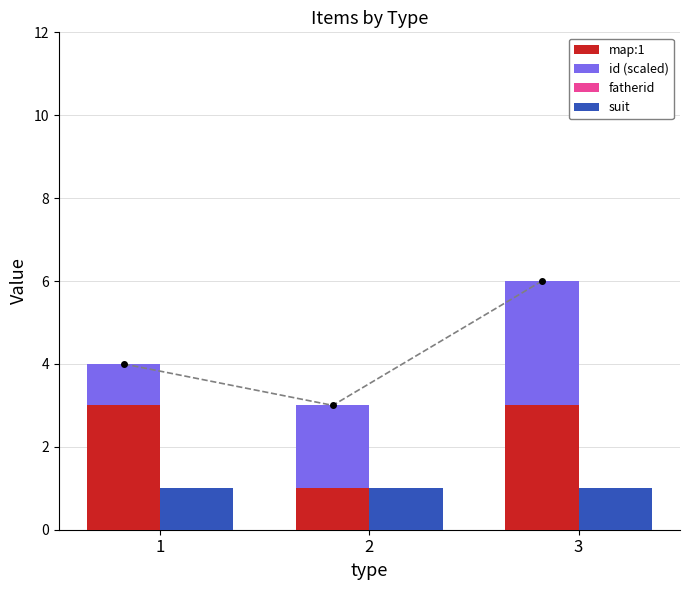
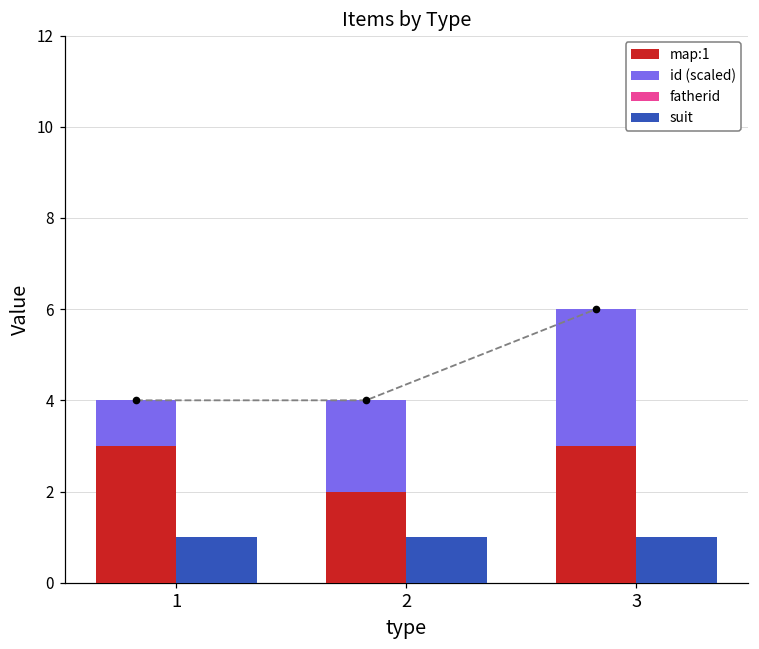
map:1, 2: 1 -> 2
